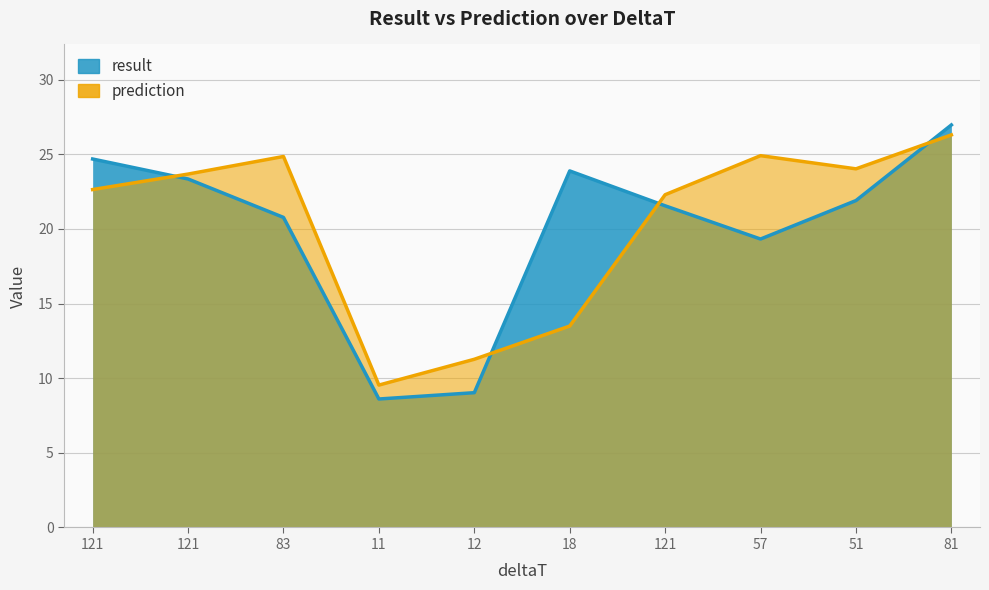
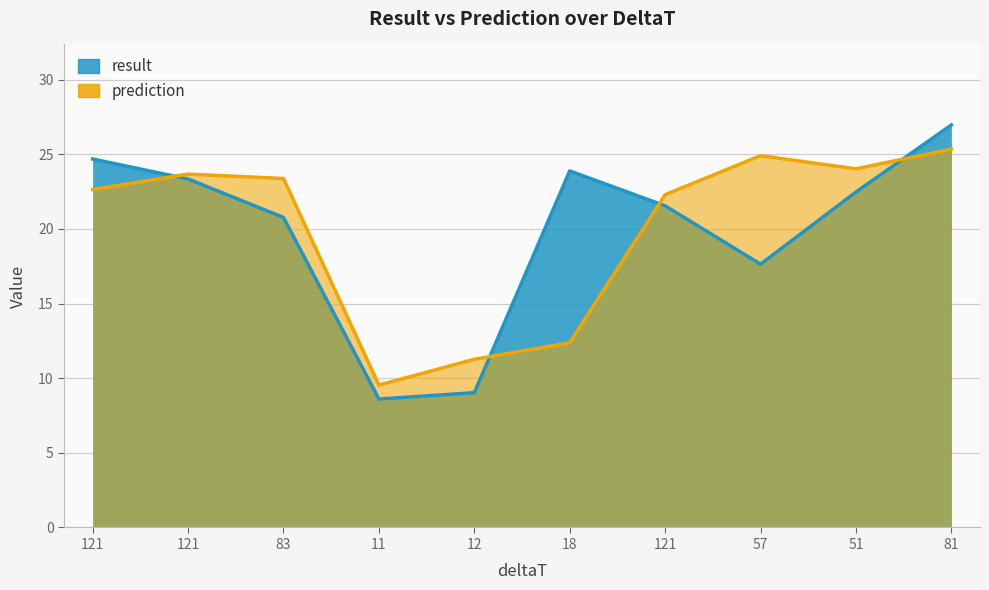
prediction, 83: 24.9 -> 23.4
prediction, 18: 13.5 -> 12.4
result, 57: 19.3 -> 17.6
result, 51: 21.9 -> 22.5
prediction, 81: 26.3 -> 25.4
